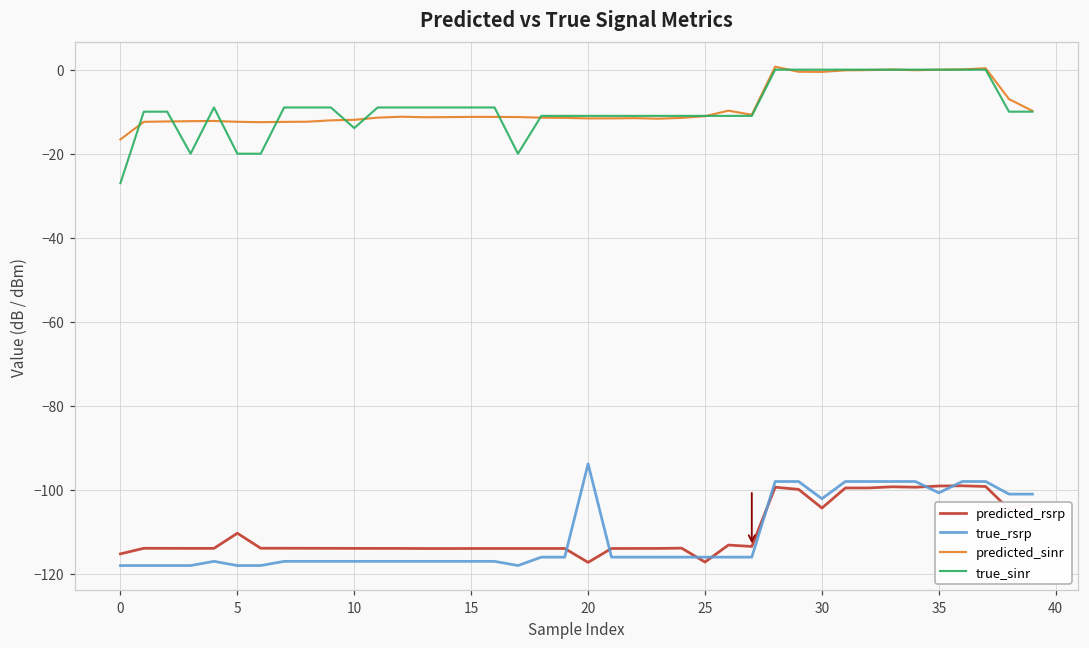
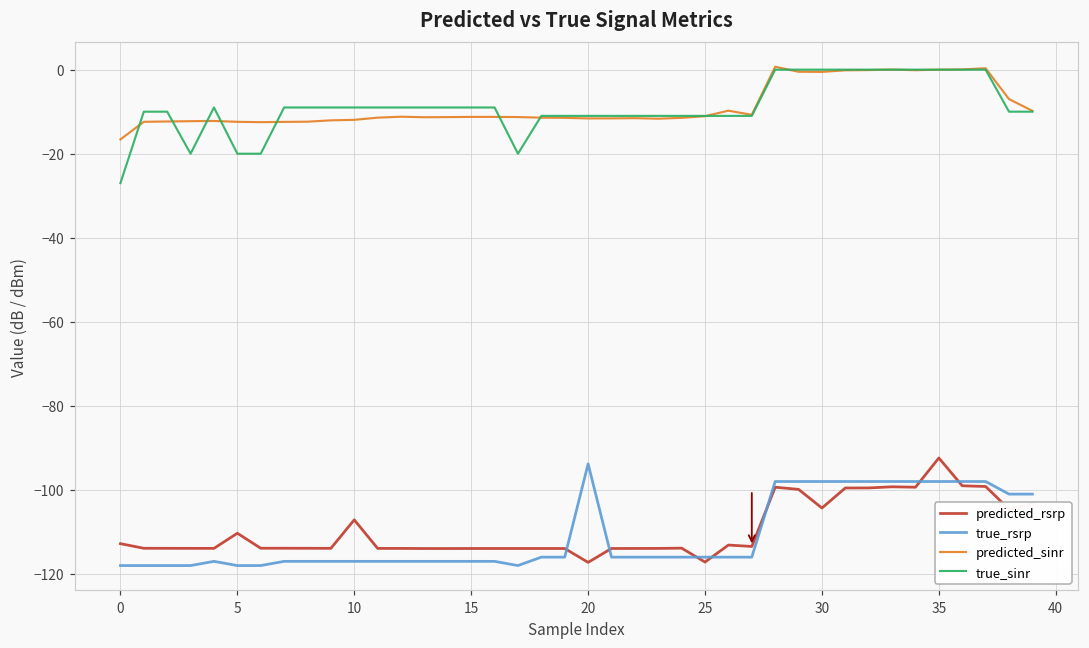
predicted_rsrp, 0: -115 -> -113
predicted_rsrp, 10: -114 -> -107
true_sinr, 10: -14 -> -9
true_rsrp, 30: -102 -> -98
predicted_rsrp, 35: -99 -> -92
true_rsrp, 35: -101 -> -98
